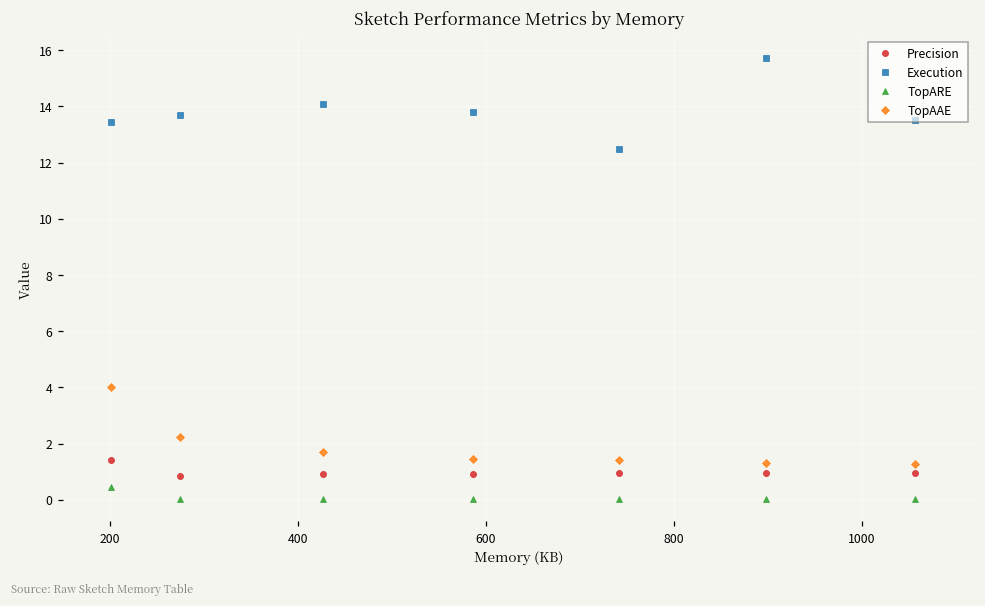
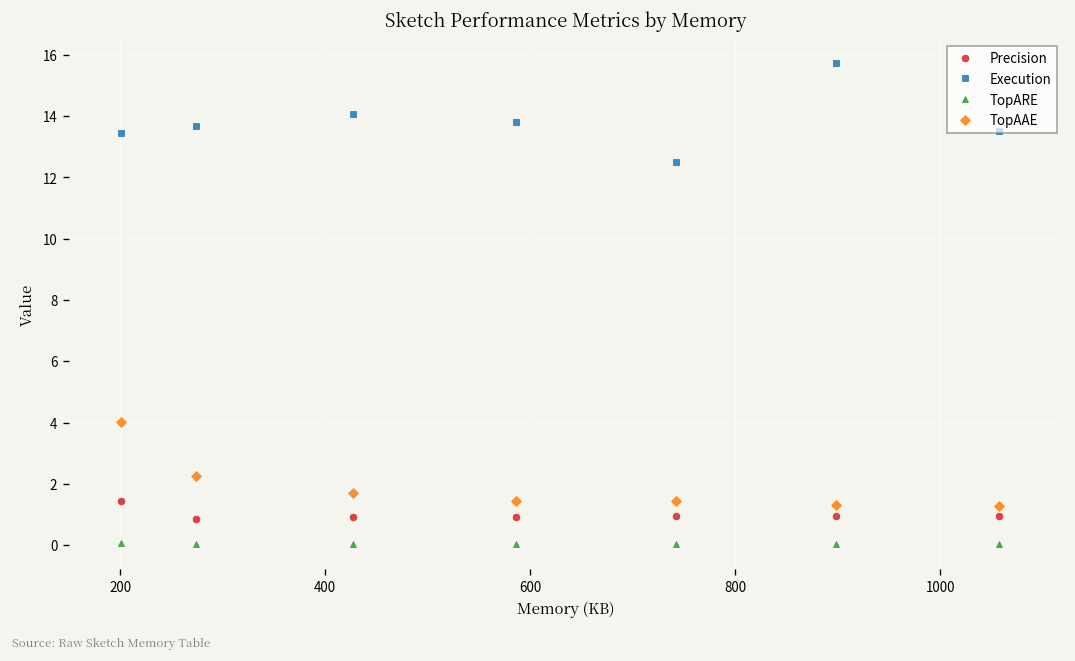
TopARE, 200: 0.5 -> 0.1
